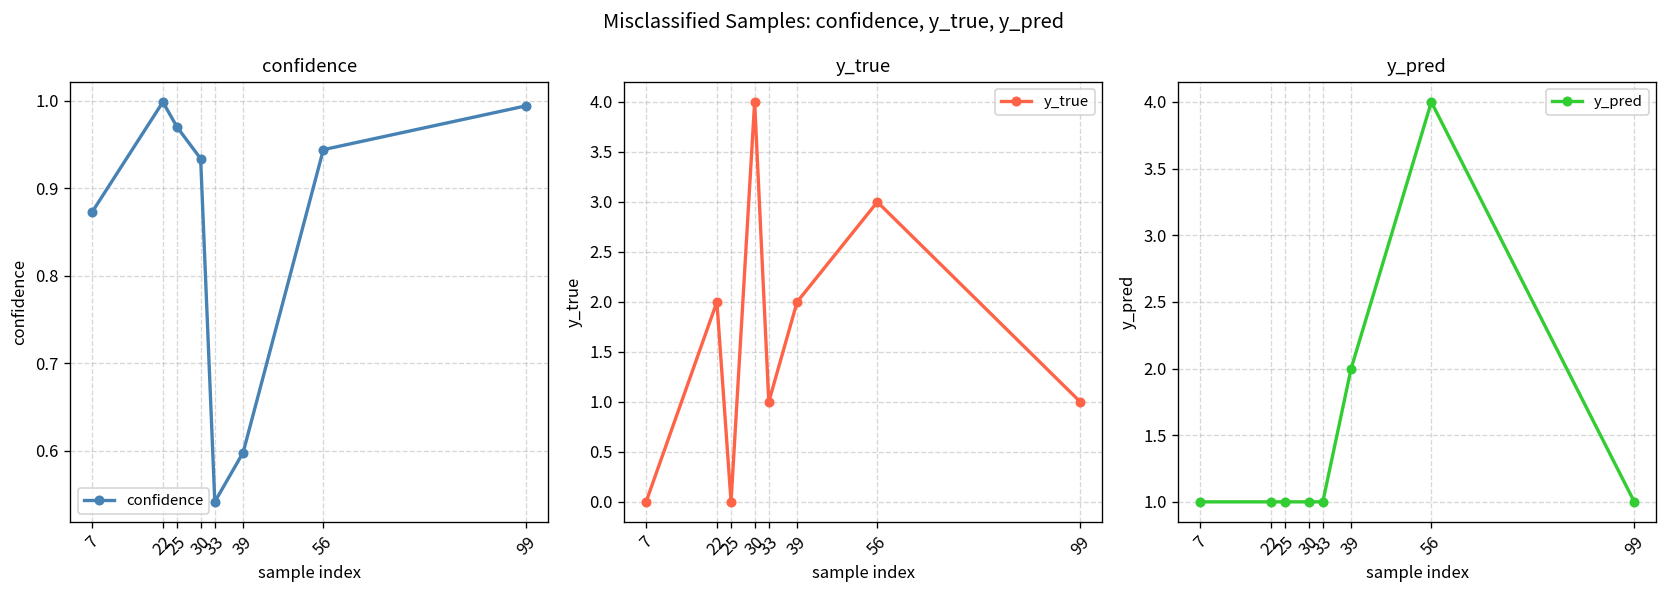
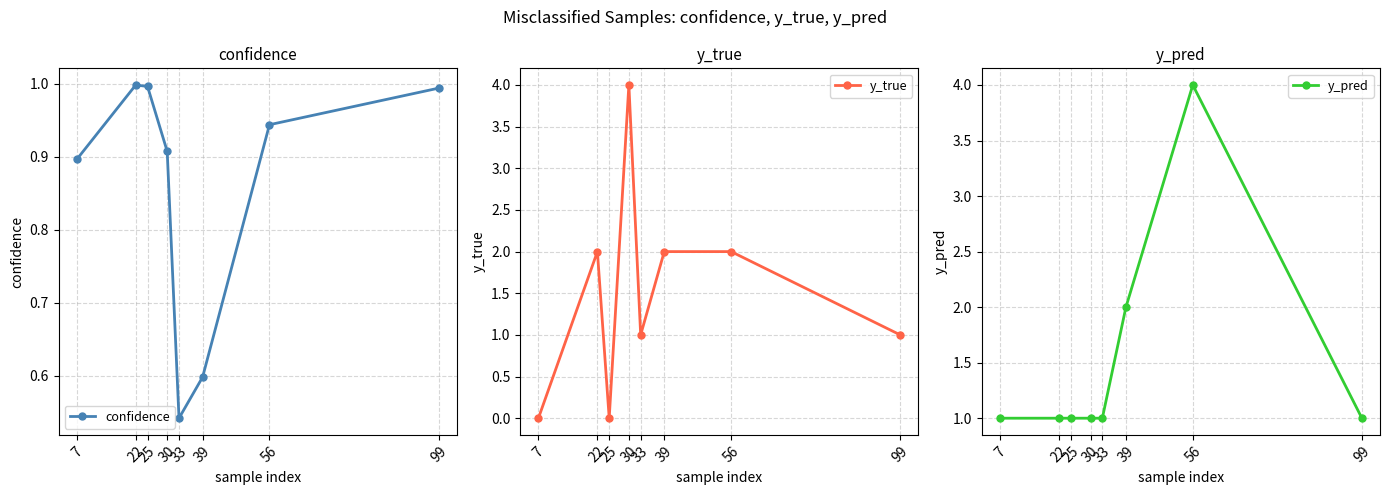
confidence, 7: 0.87 -> 0.90
confidence, 25: 0.97 -> 1.00
confidence, 30: 0.93 -> 0.91
y_true, 56: 3 -> 2
